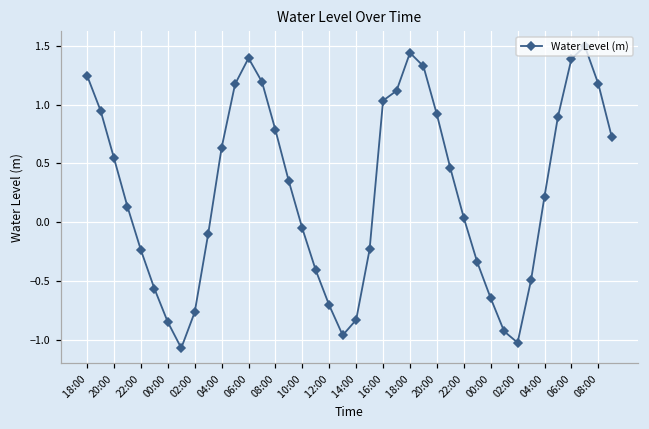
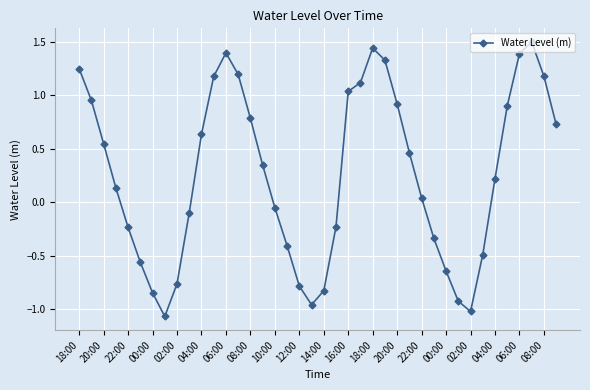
12:00: -0.71 -> -0.79
